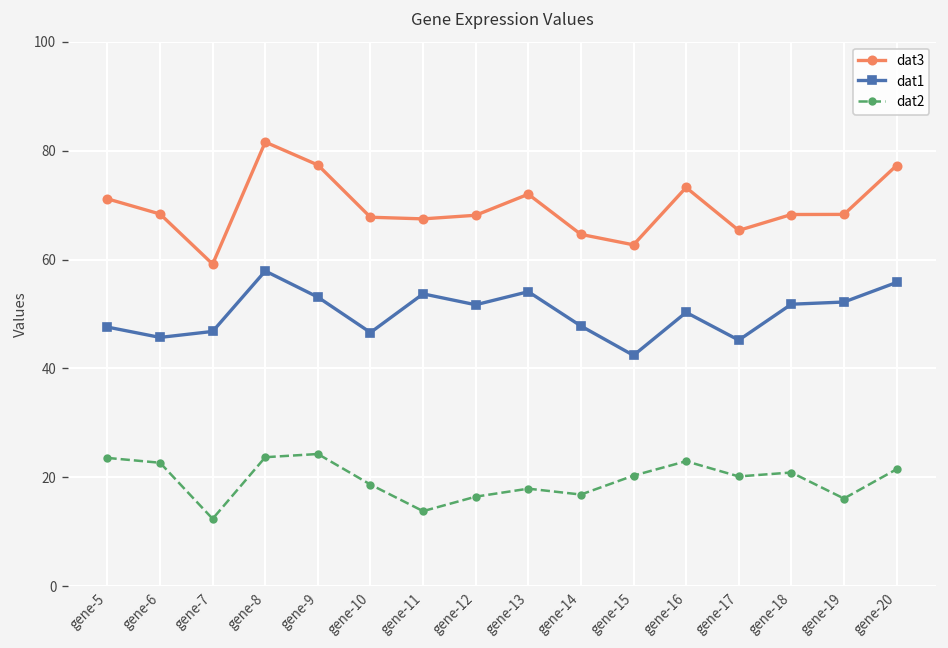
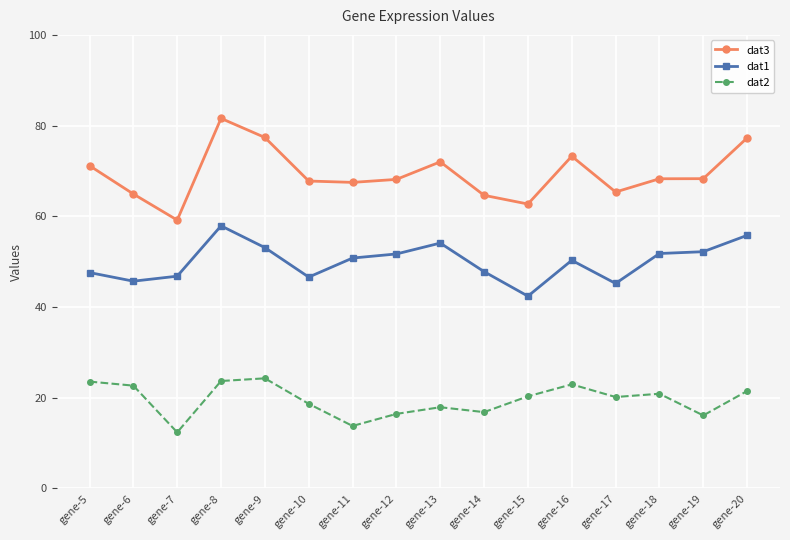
dat3, gene-6: 68 -> 65
dat1, gene-11: 54 -> 51
